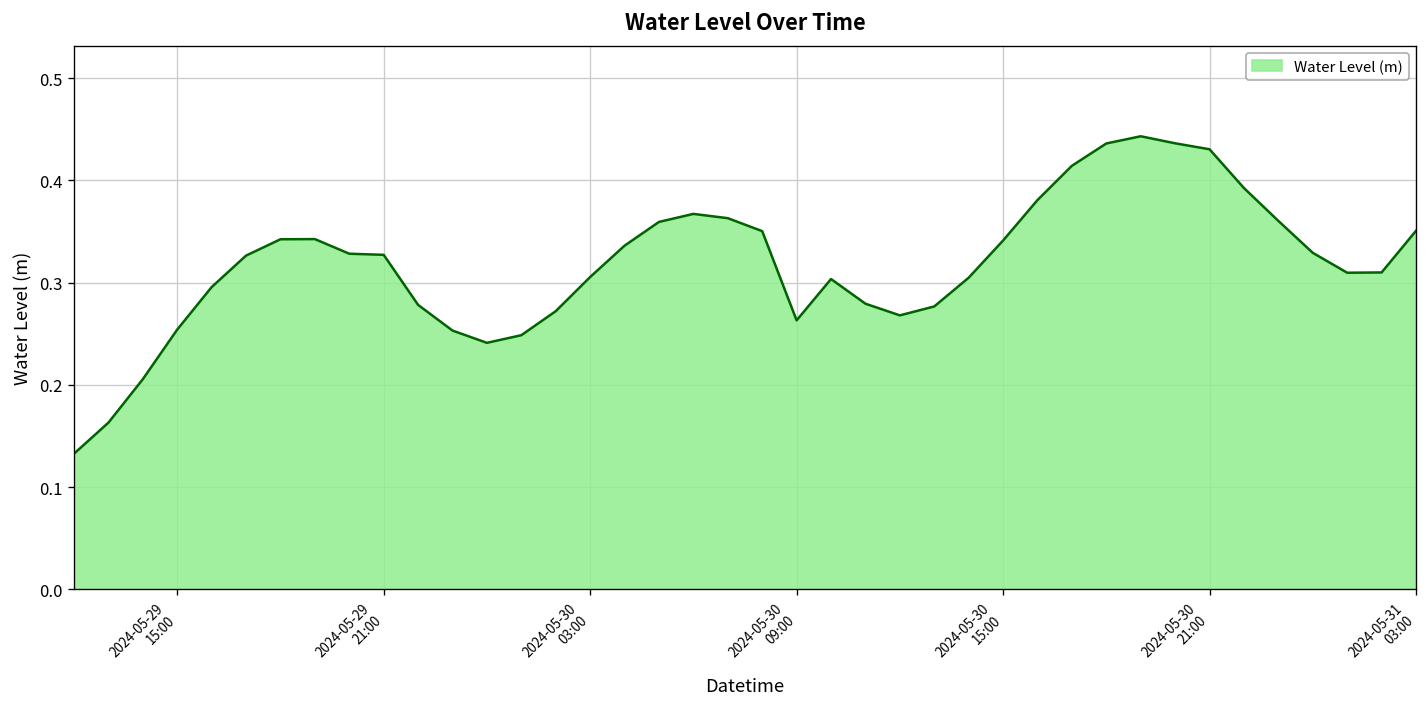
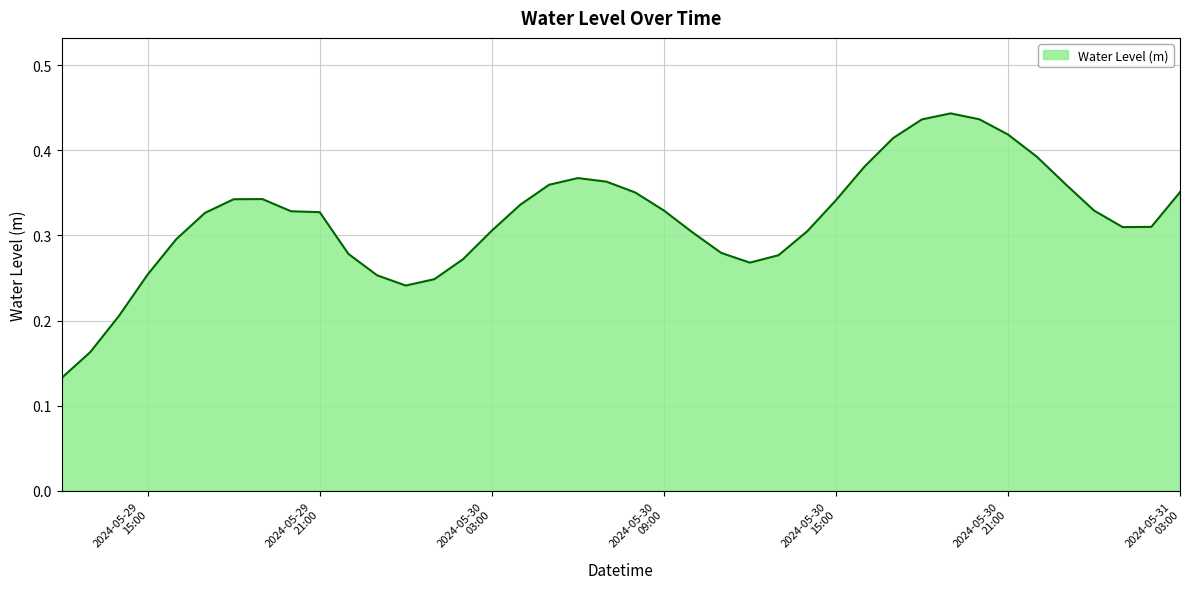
2024-05-30 09:00: 0.26 -> 0.33
2024-05-30 21:00: 0.43 -> 0.42
